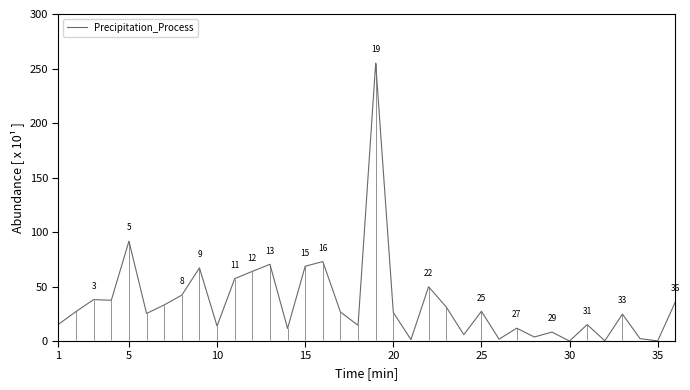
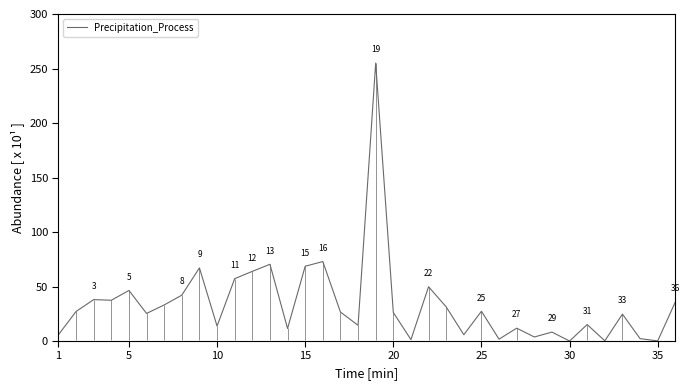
1: 15 -> 6
5: 92 -> 46
